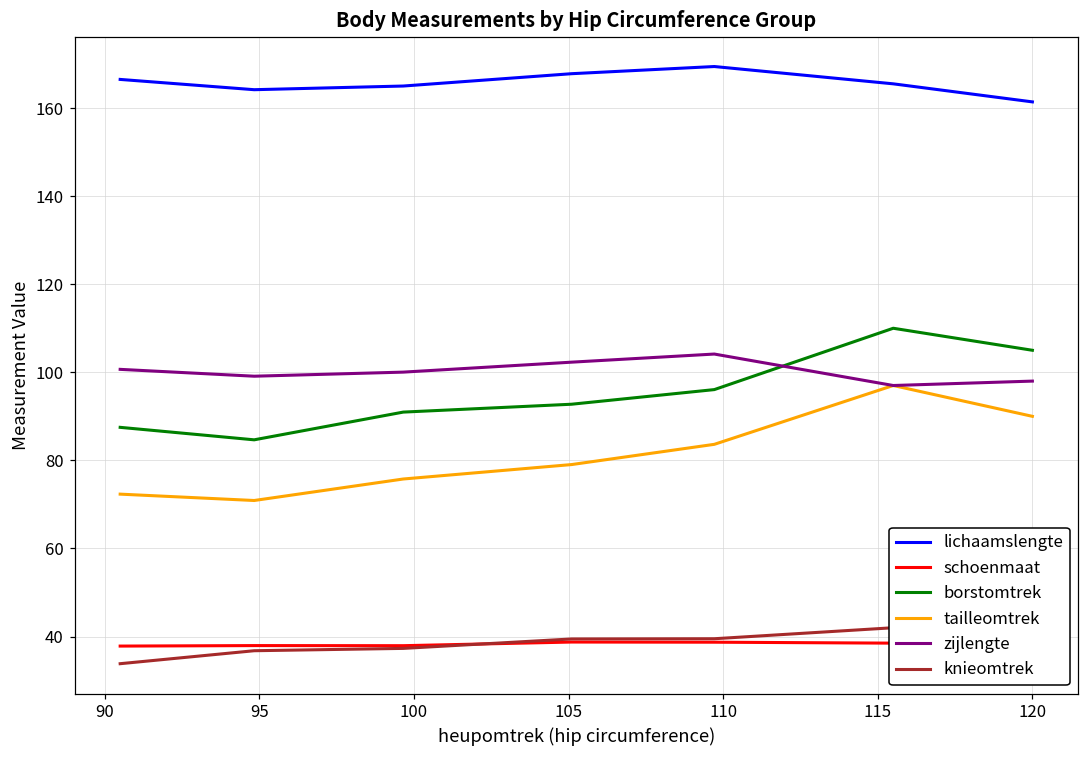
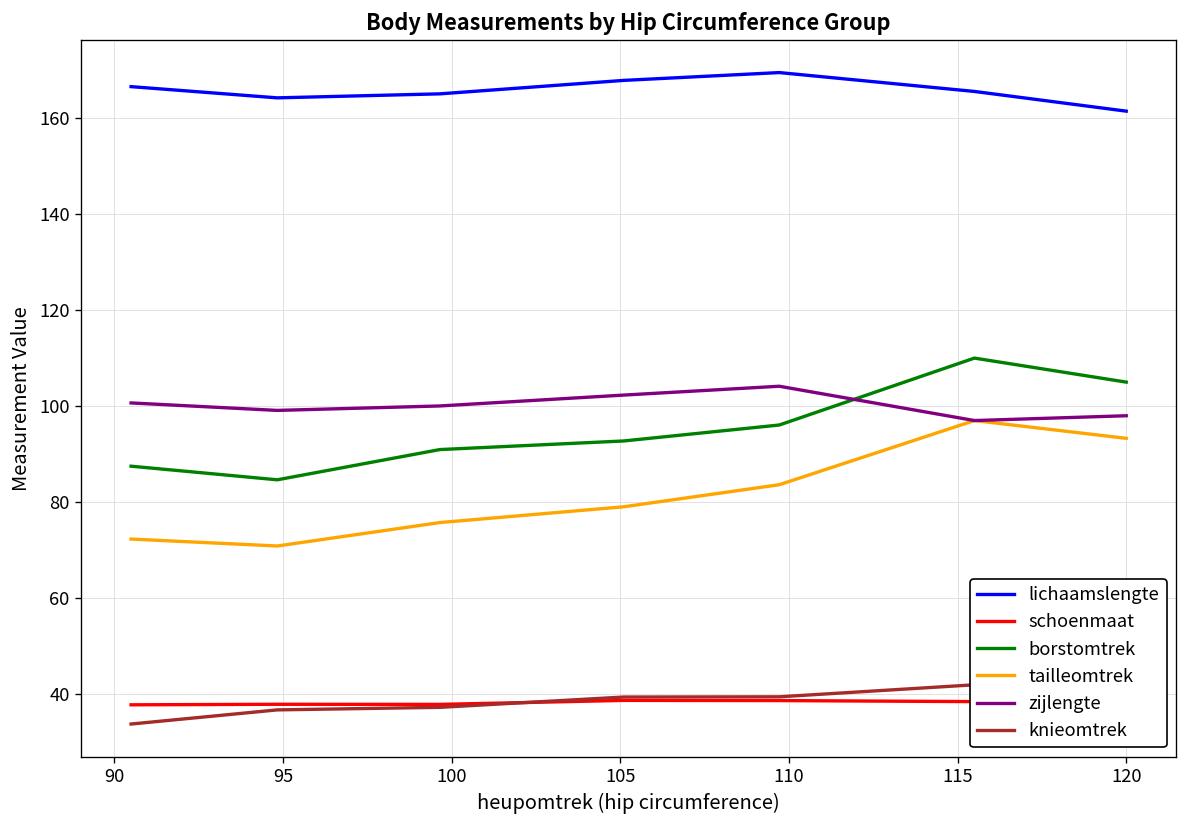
tailleomtrek, 120: 90 -> 93
